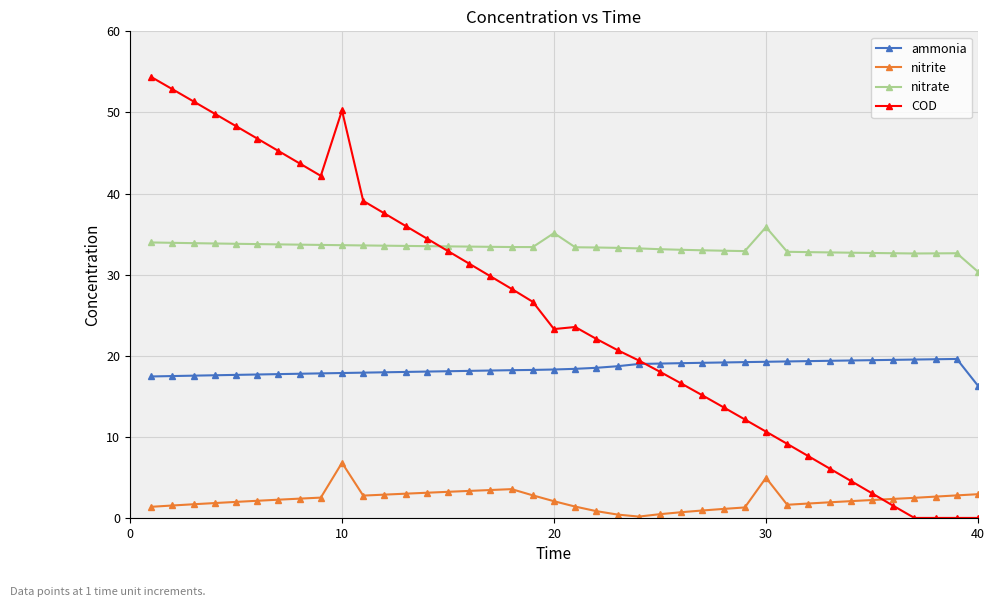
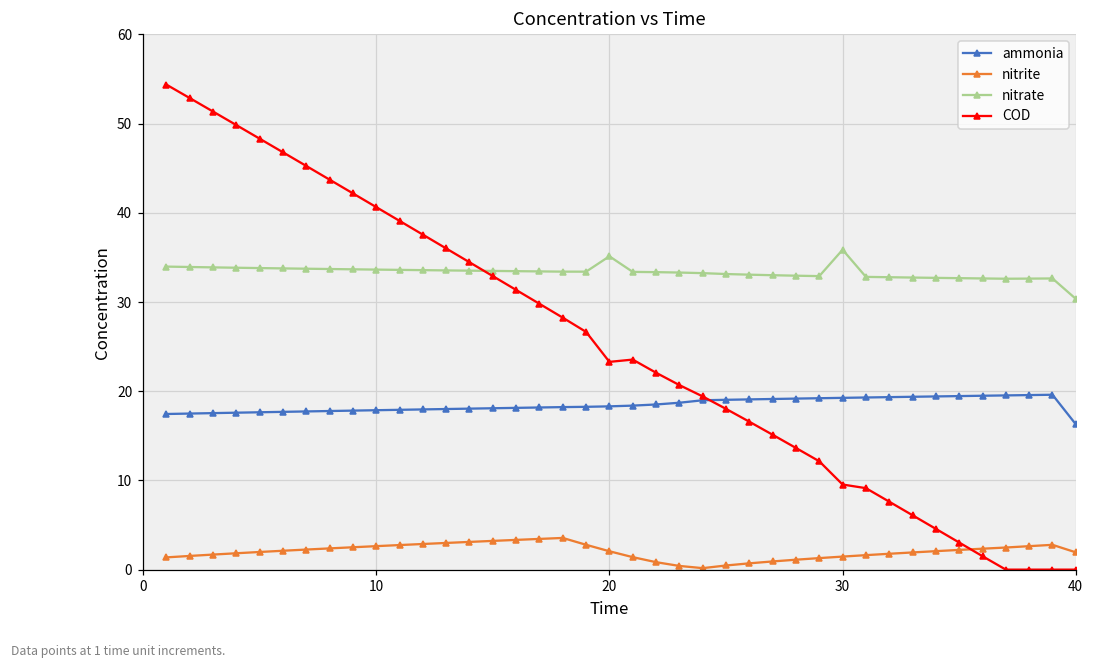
nitrite, 10: 7 -> 3
COD, 10: 50 -> 41
nitrite, 30: 5 -> 1
COD, 30: 11 -> 10
nitrite, 40: 3 -> 2
